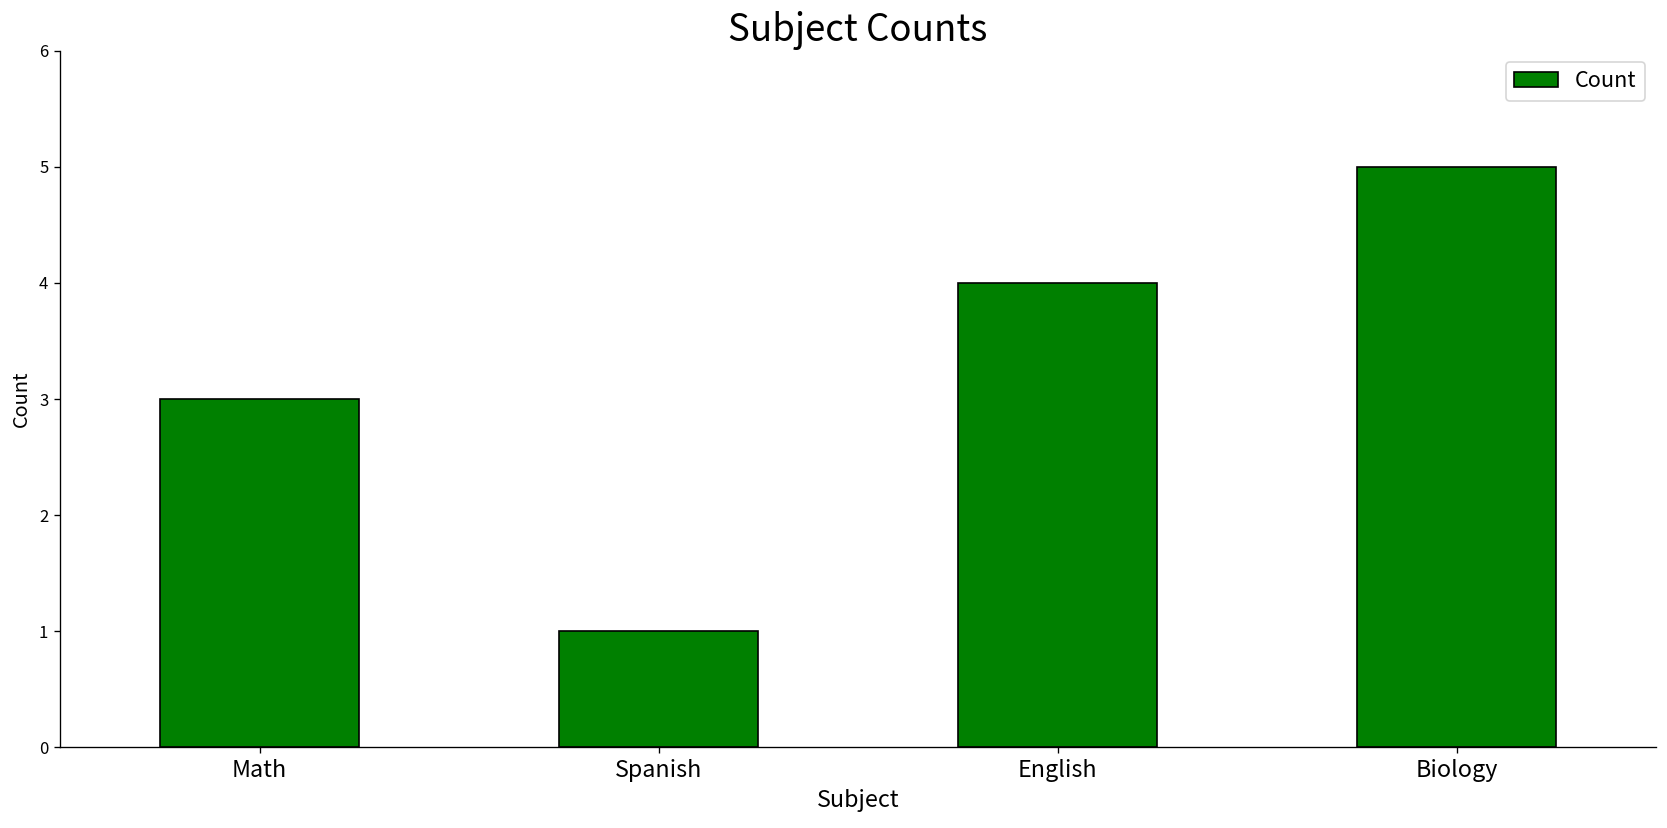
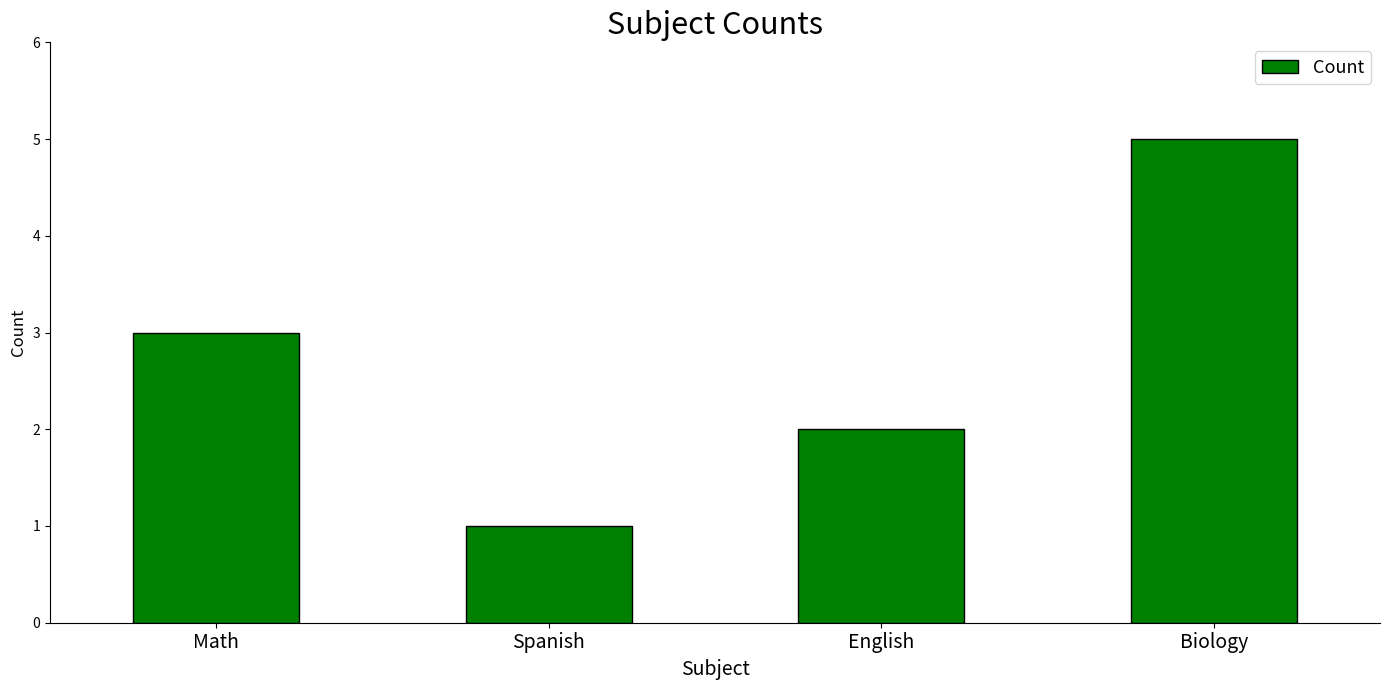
English: 4 -> 2
